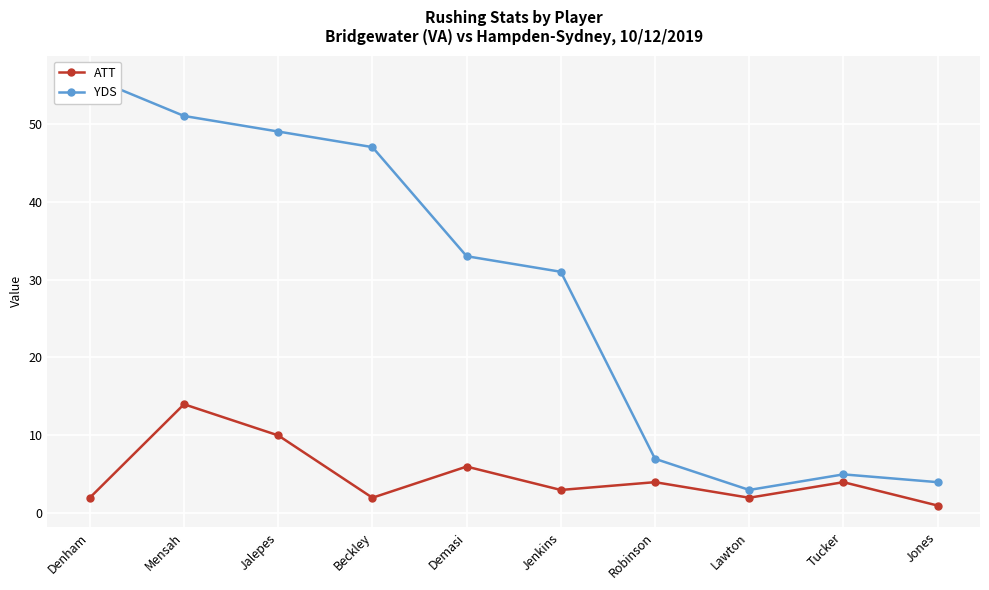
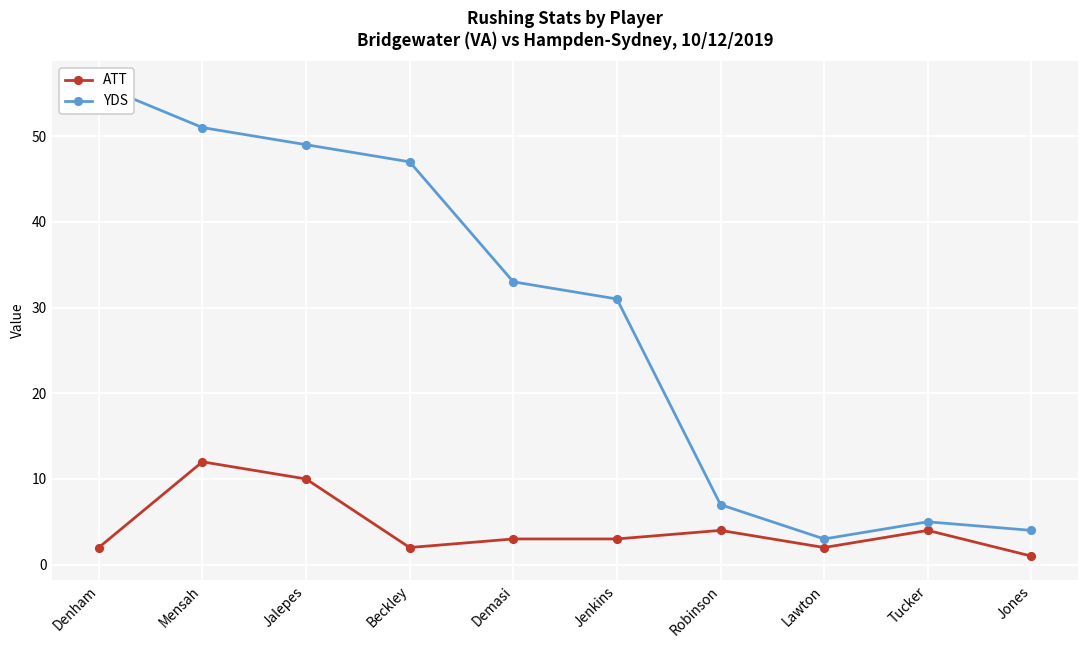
ATT, Mensah: 14 -> 12
ATT, Demasi: 6 -> 3
